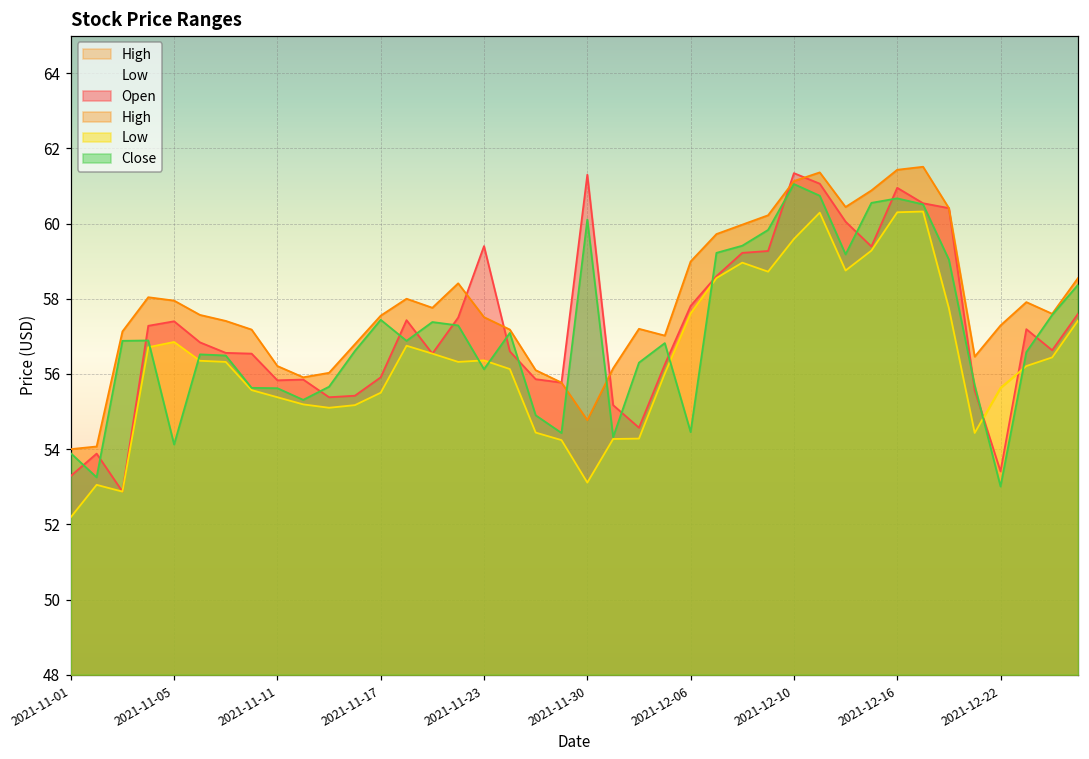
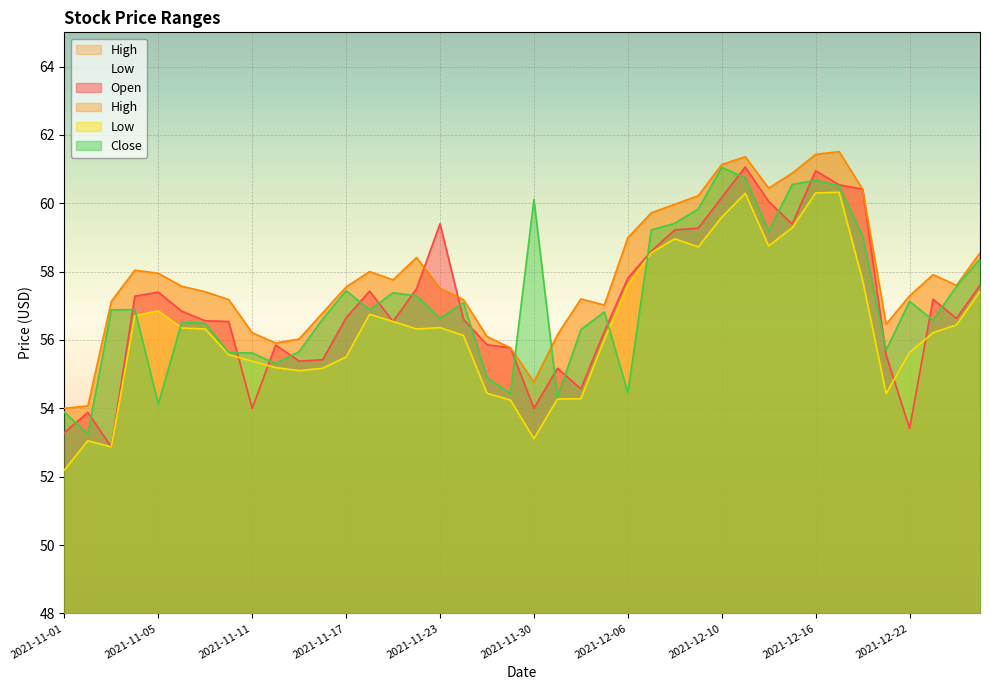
Open, 2021-11-11: 55.8 -> 54.0
Open, 2021-11-17: 55.9 -> 56.6
Close, 2021-11-23: 56.1 -> 56.6
Open, 2021-11-30: 61.3 -> 54.0
Open, 2021-12-10: 61.3 -> 60.2
Close, 2021-12-22: 53.0 -> 57.1
